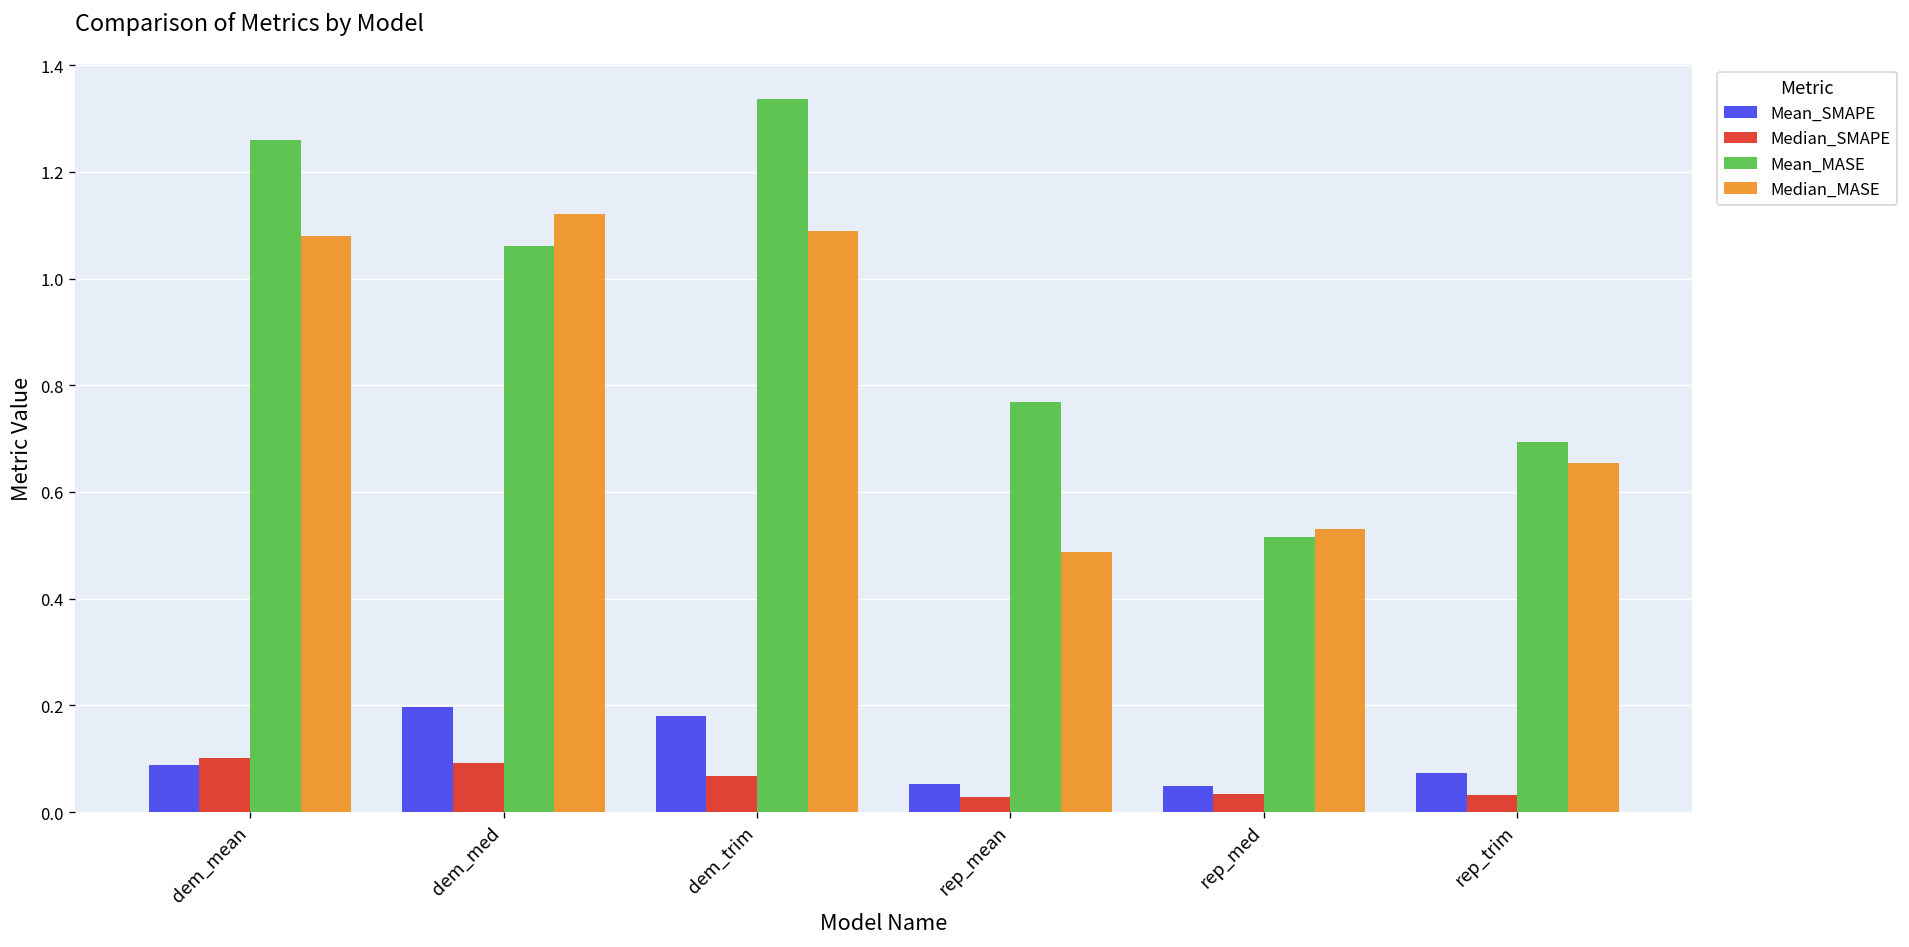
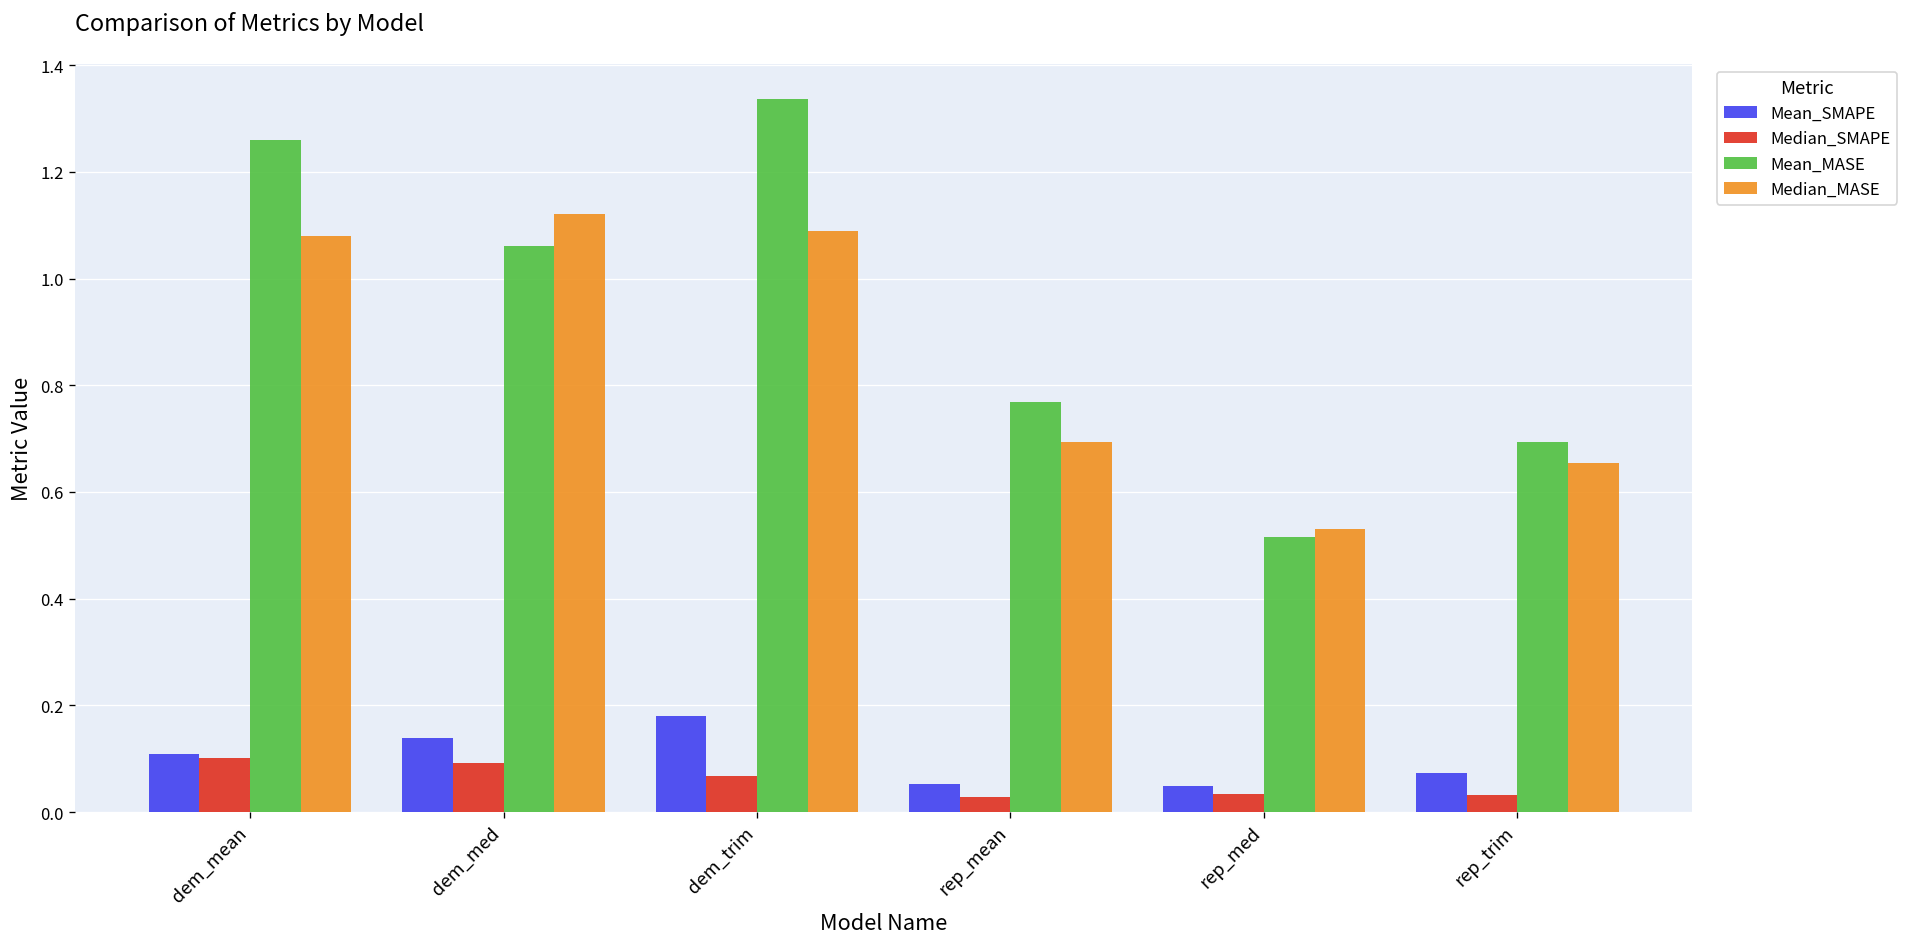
Mean_SMAPE, dem_mean: 0.09 -> 0.11
Mean_SMAPE, dem_med: 0.20 -> 0.14
Median_MASE, rep_mean: 0.49 -> 0.69
